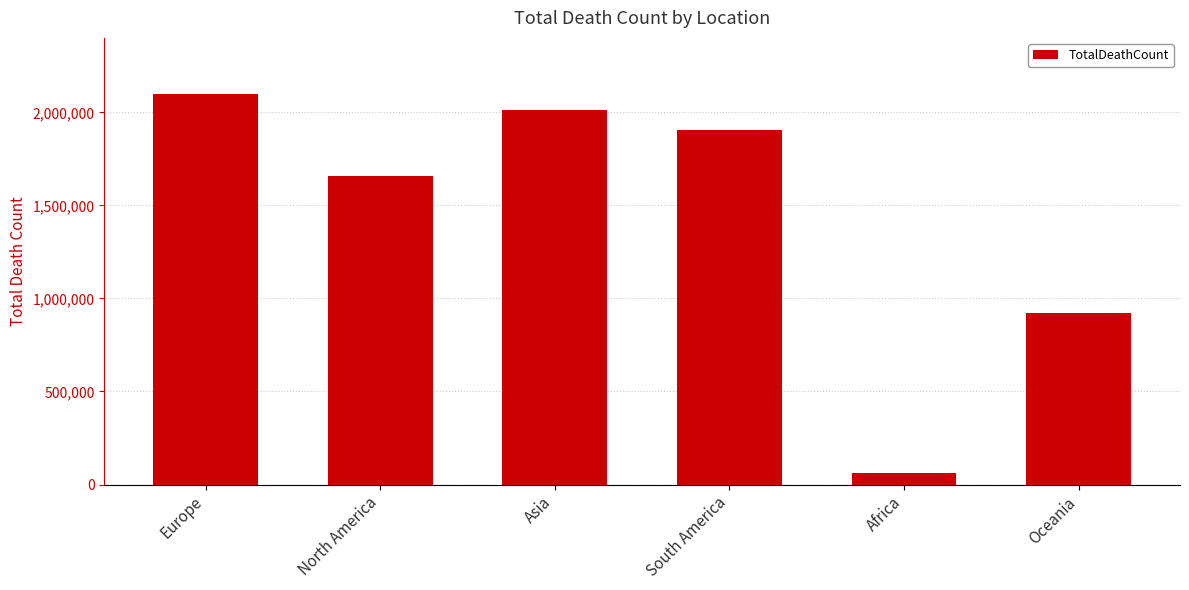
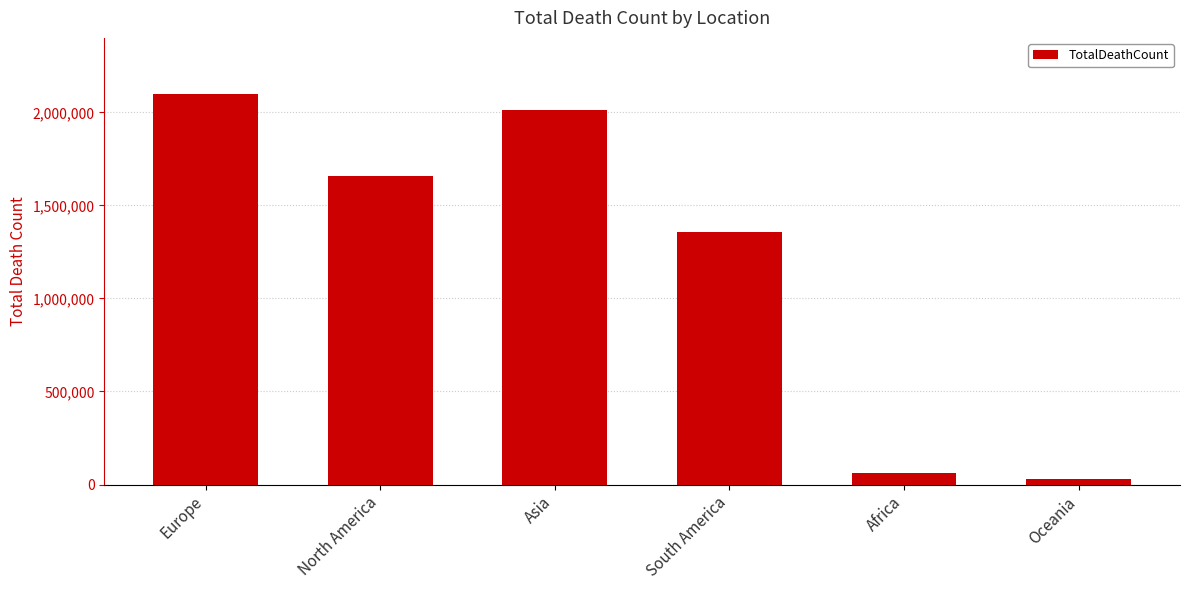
South America: 1,910,000 -> 1,360,000
Oceania: 920,000 -> 30,000
